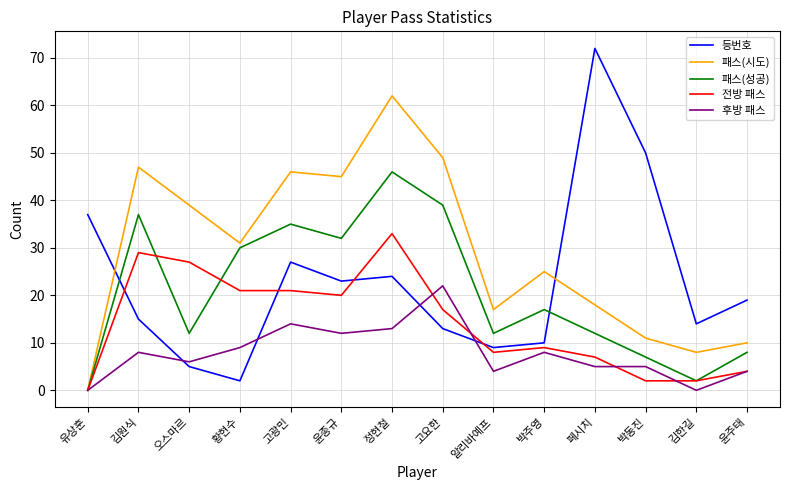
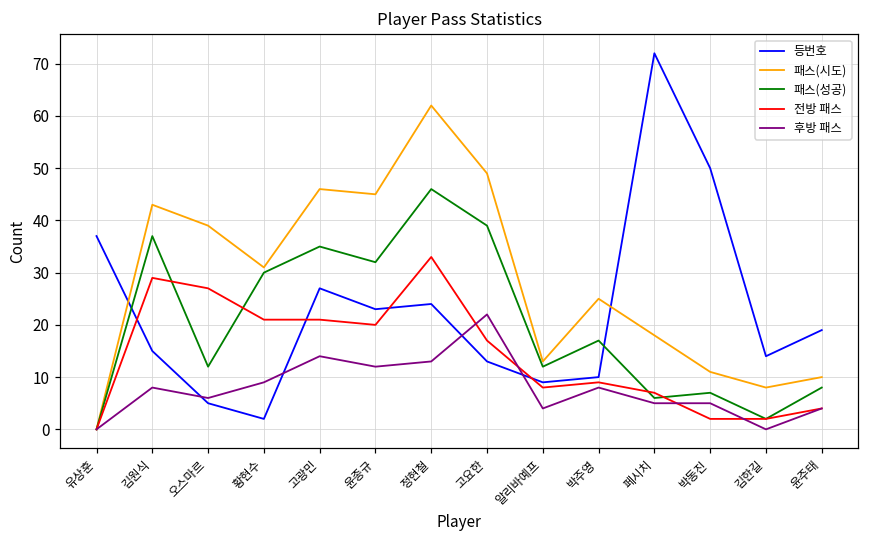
패스(시도), 김원식: 47 -> 43
패스(시도), 알리바예프: 17 -> 13
패스(성공), 페시치: 12 -> 6
